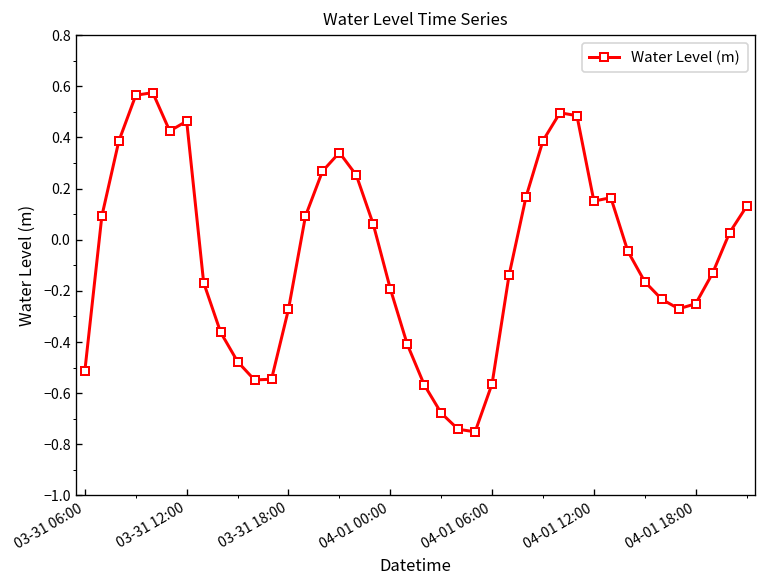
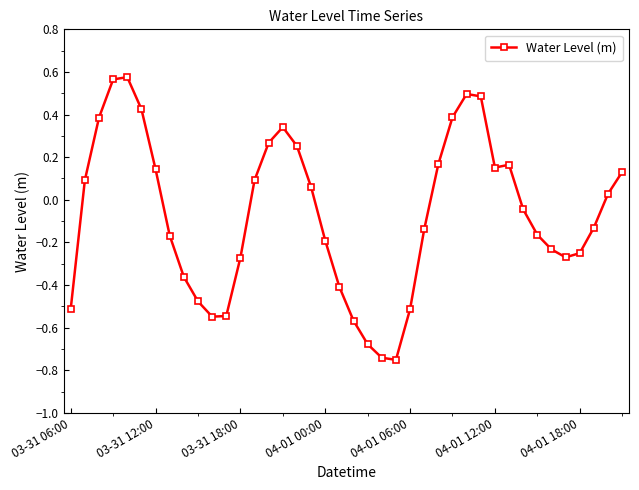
03-31 12:00: 0.46 -> 0.14
04-01 06:00: -0.56 -> -0.51
